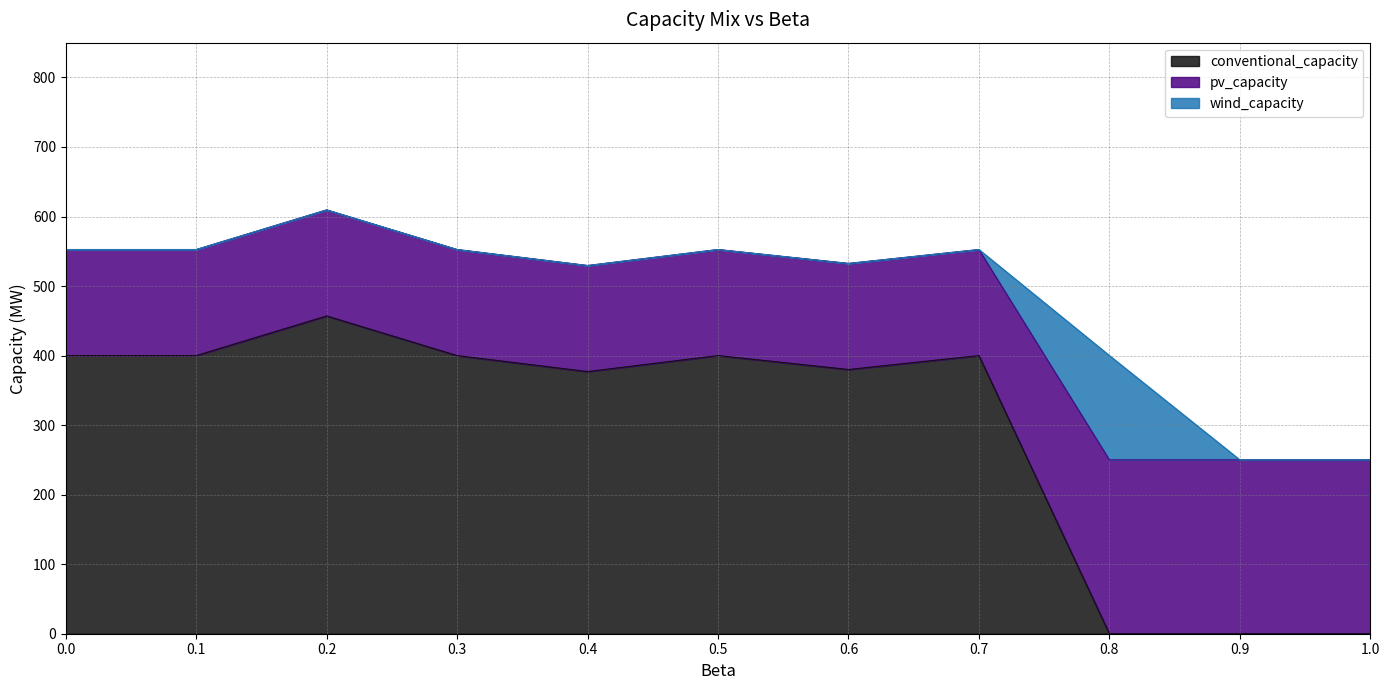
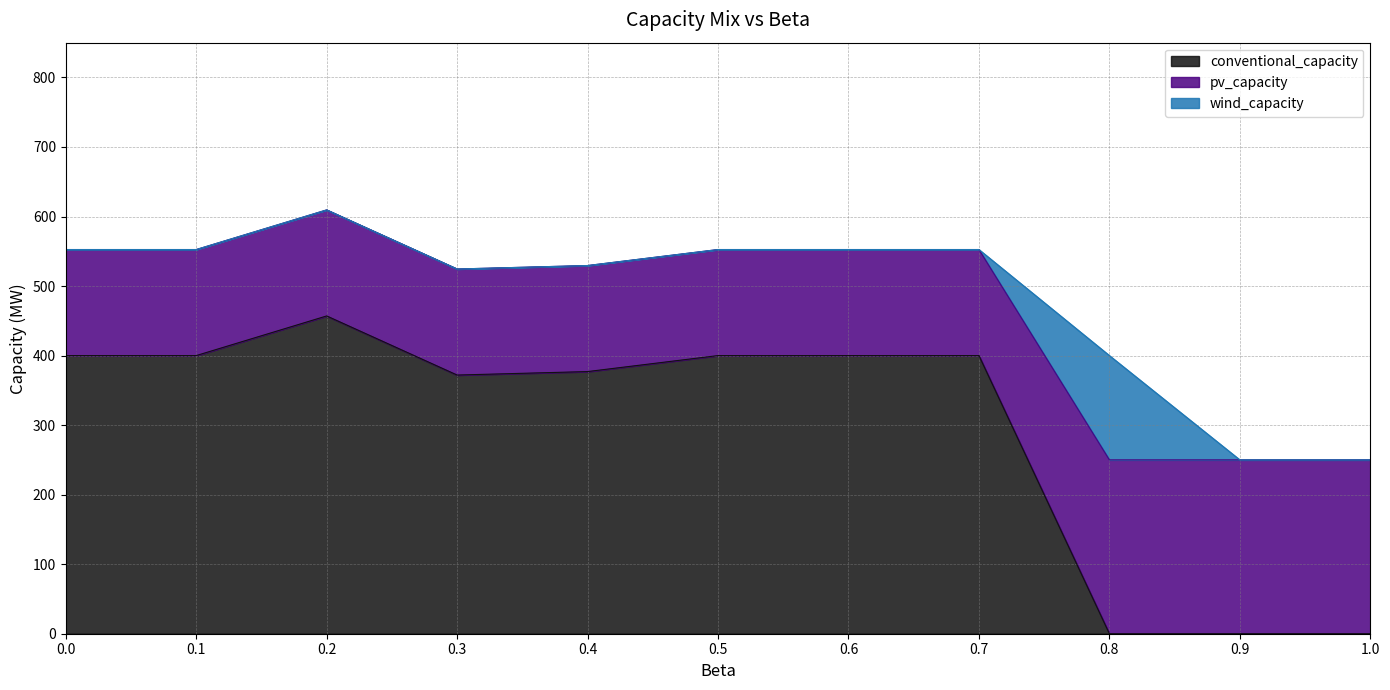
conventional_capacity, 0.3: 400 -> 370
conventional_capacity, 0.6: 380 -> 400
